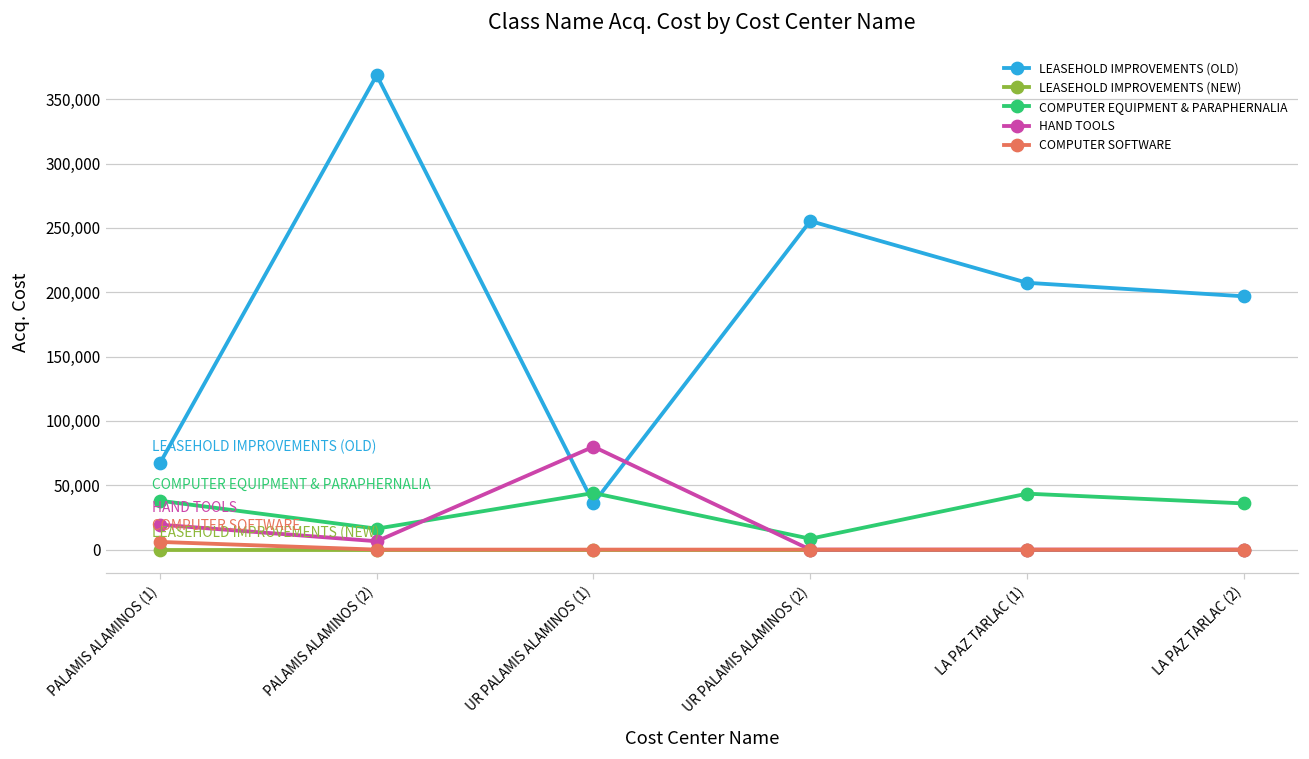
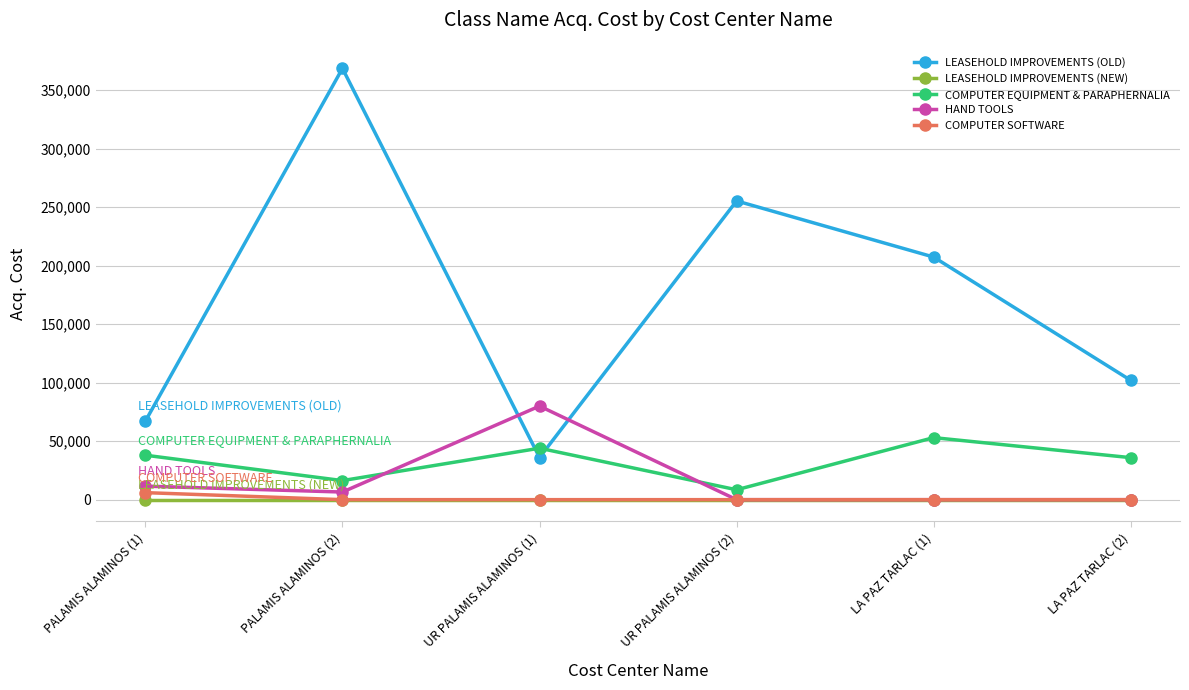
HAND TOOLS, PALAMIS ALAMINOS (1): 19,000 -> 12,000
COMPUTER EQUIPMENT & PARAPHERNALIA, LA PAZ TARLAC (1): 44,000 -> 53,000
LEASEHOLD IMPROVEMENTS (OLD), LA PAZ TARLAC (2): 197,000 -> 102,000
